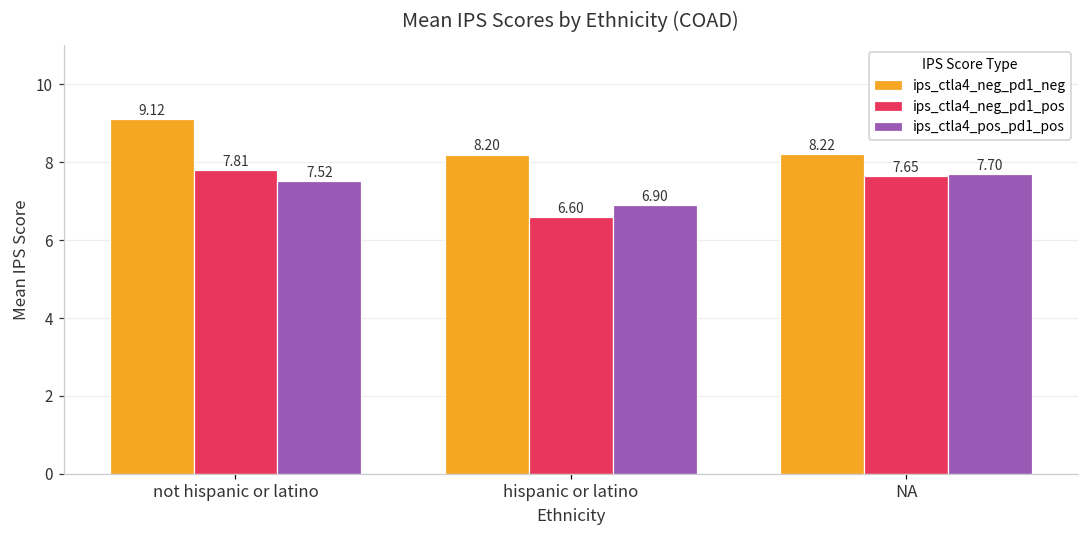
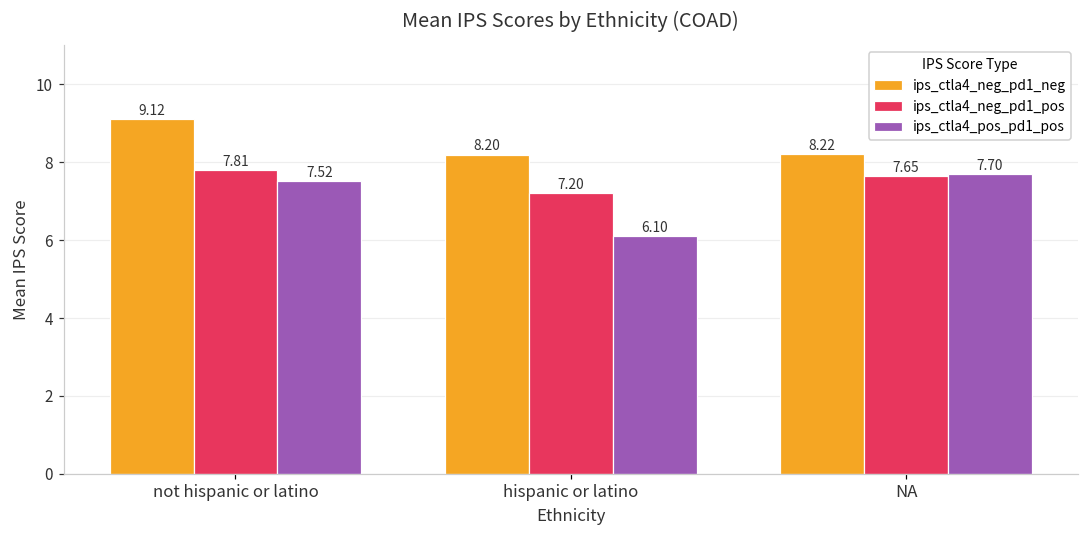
ips_ctla4_neg_pd1_pos, hispanic or latino: 6.60 -> 7.20
ips_ctla4_pos_pd1_pos, hispanic or latino: 6.90 -> 6.10
